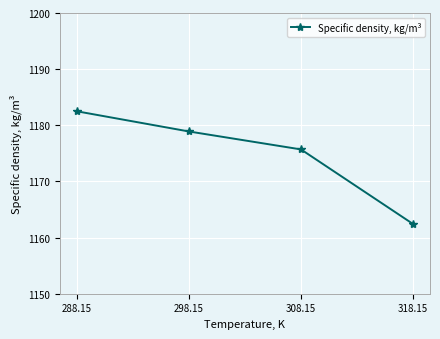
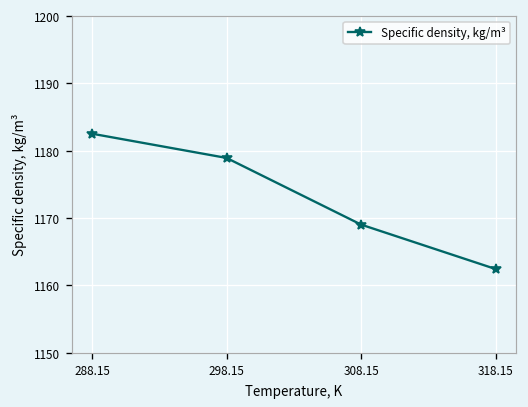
308.15: 1176 -> 1169
